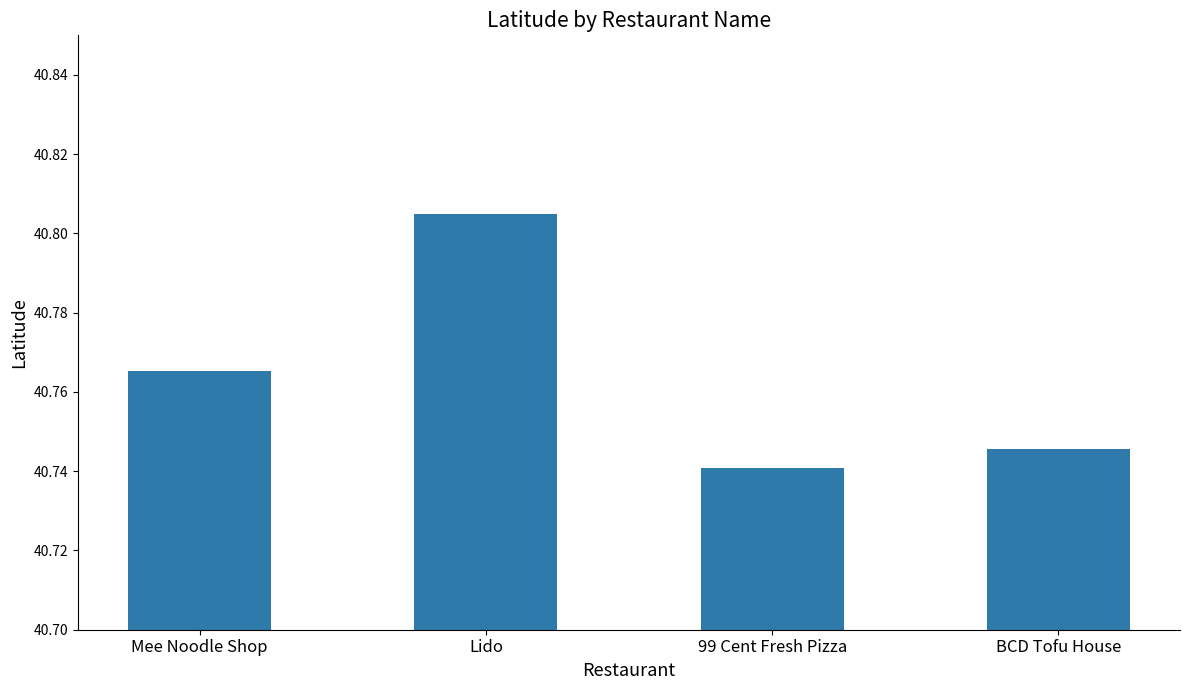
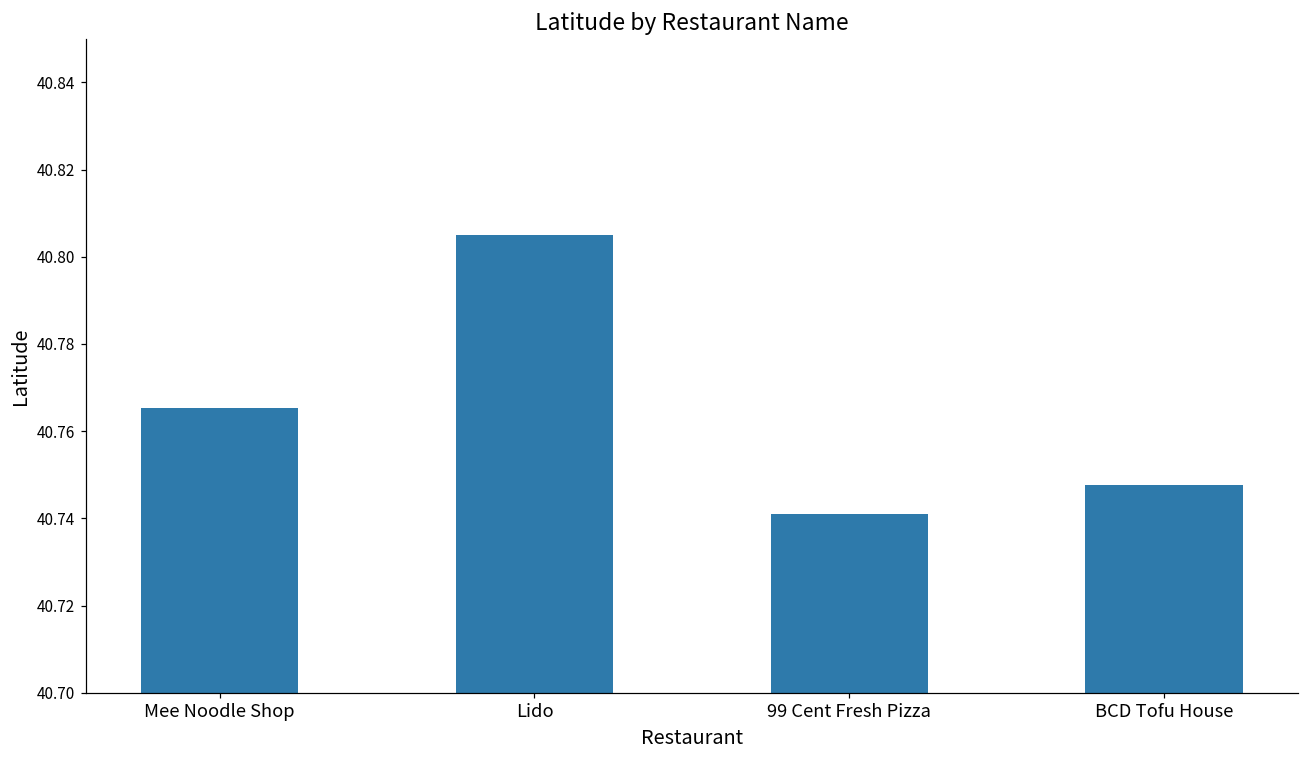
BCD Tofu House: 40.746 -> 40.748
